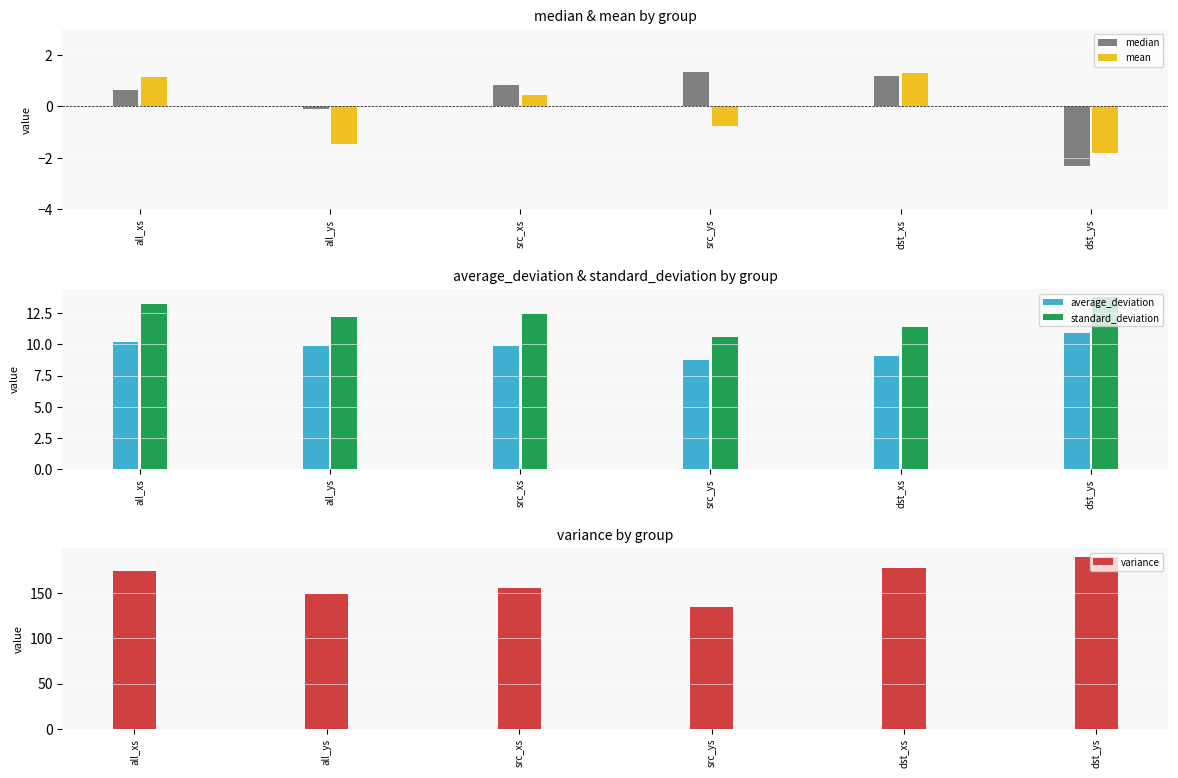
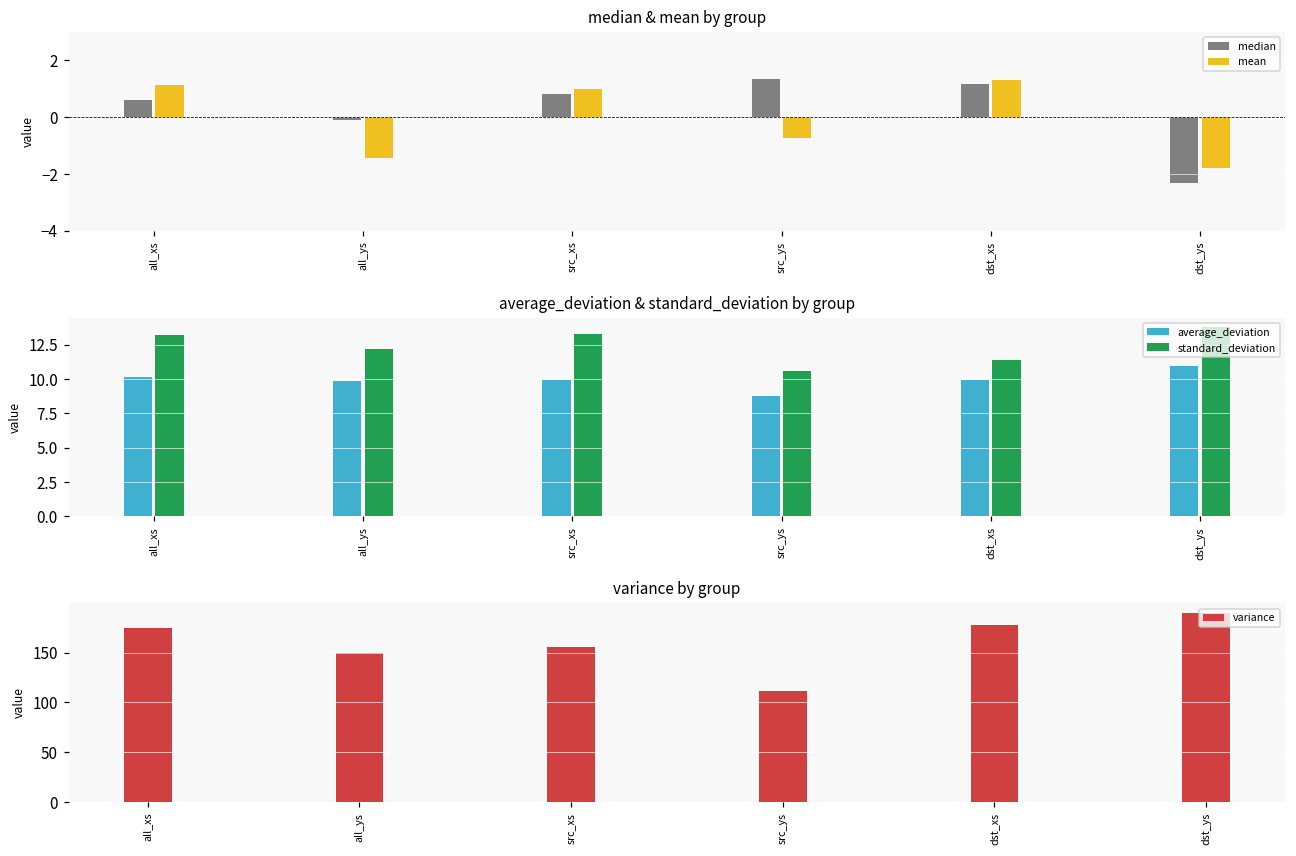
median & mean by group, mean, src_xs: 0.4 -> 1.0
average_deviation & standard_deviation by group, standard_deviation, src_xs: 12.5 -> 13.3
average_deviation & standard_deviation by group, average_deviation, dst_xs: 9.1 -> 9.9
variance by group, src_ys: 130 -> 110
